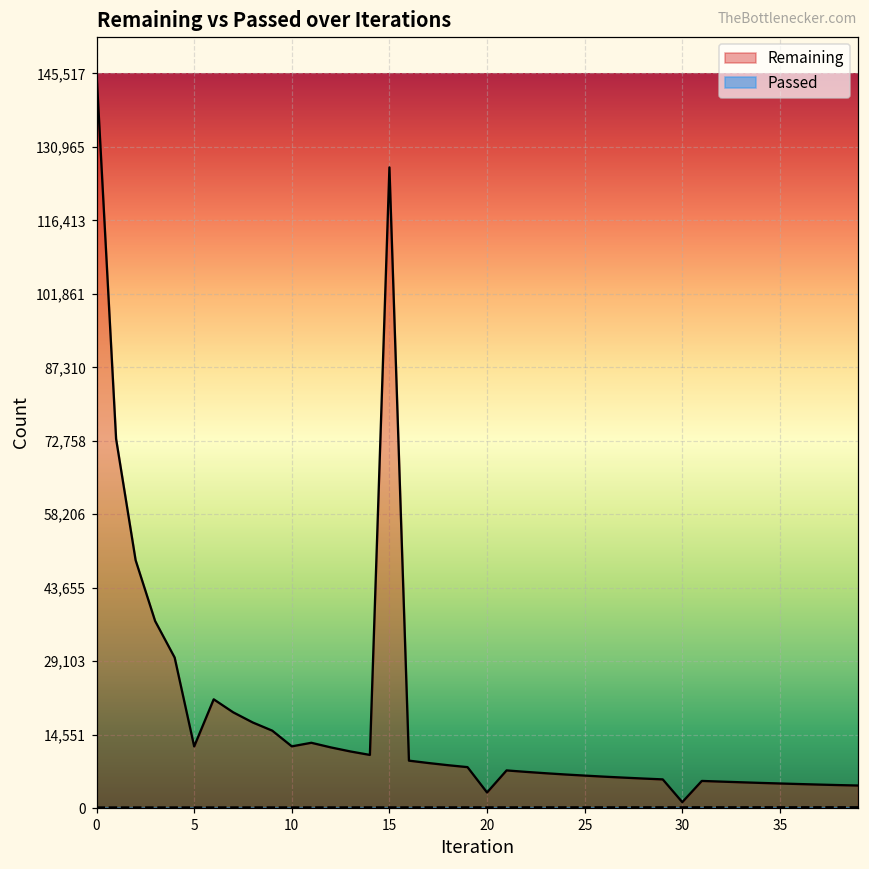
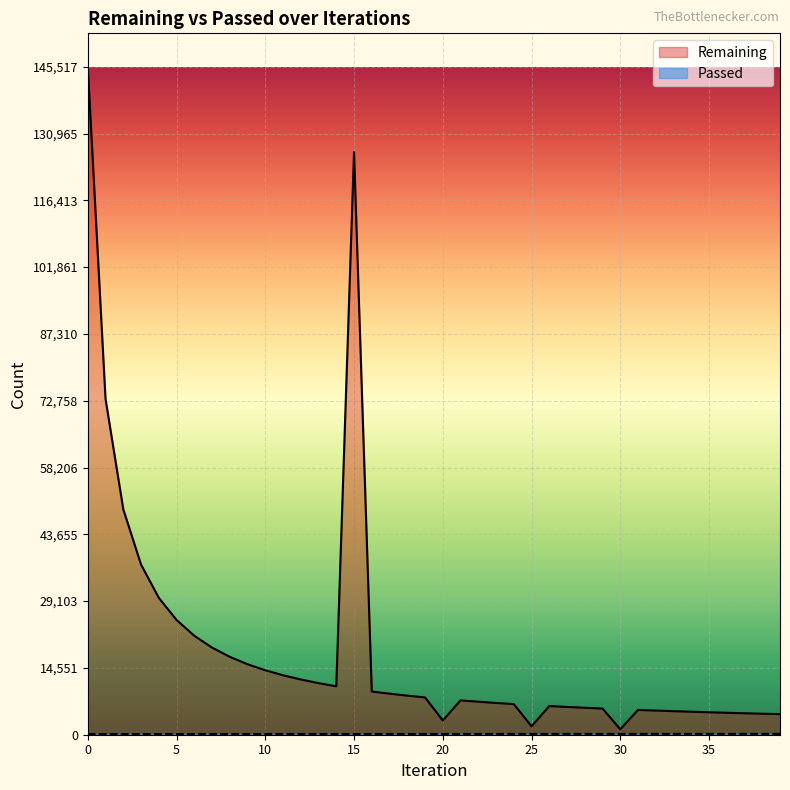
Remaining, 5: 12,000 -> 25,000
Remaining, 10: 12,000 -> 14,000
Remaining, 25: 6,000 -> 2,000
